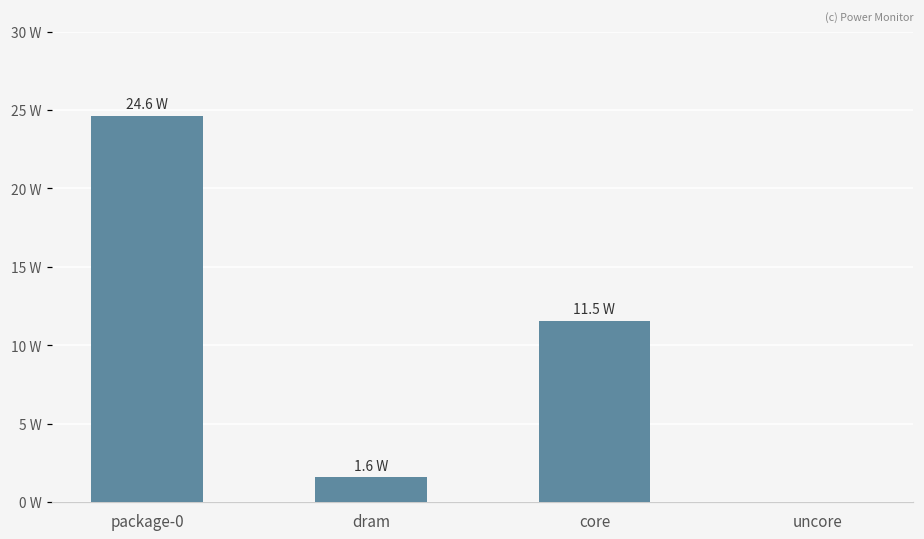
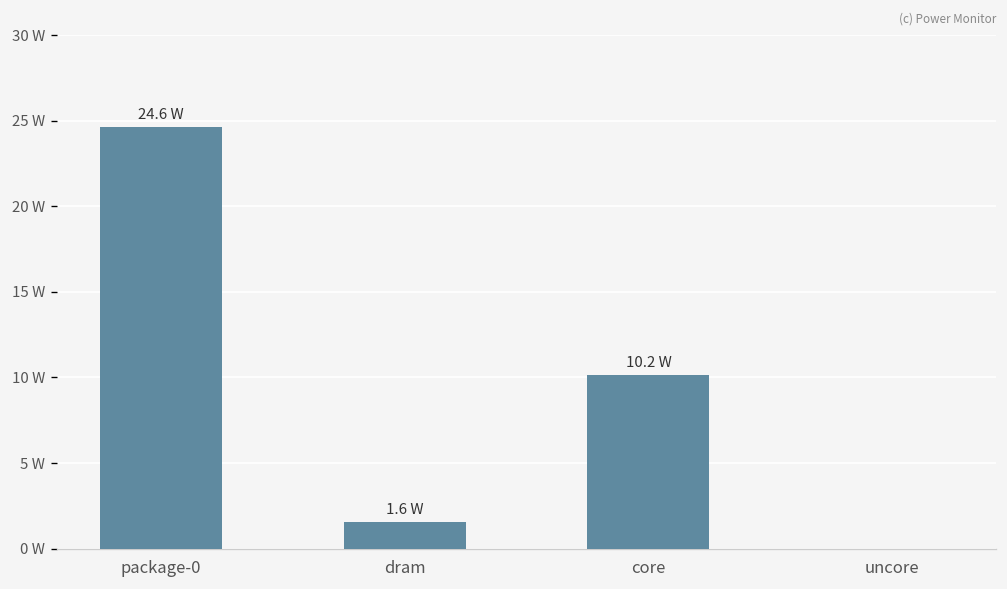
core: 11.5 -> 10.2
